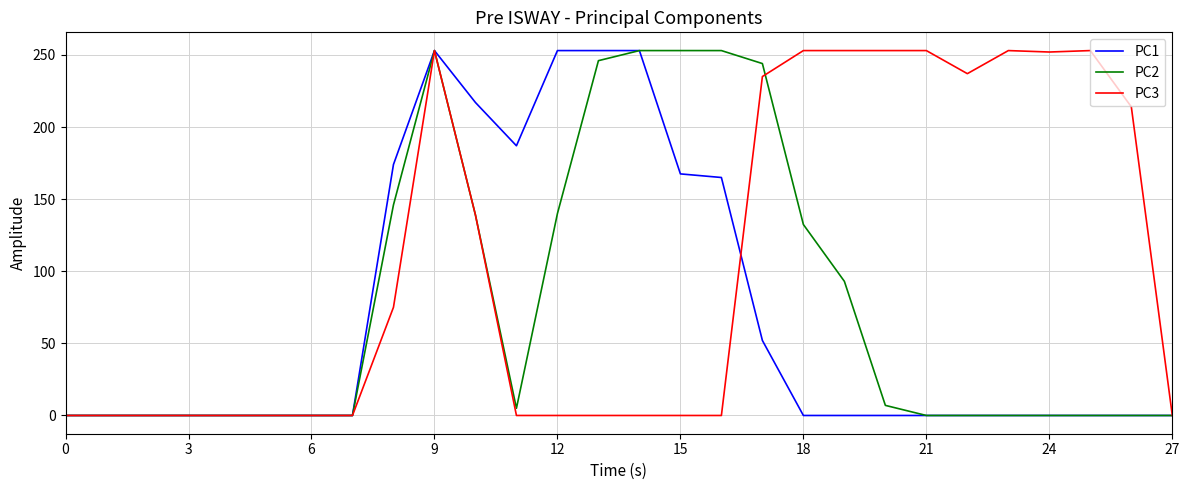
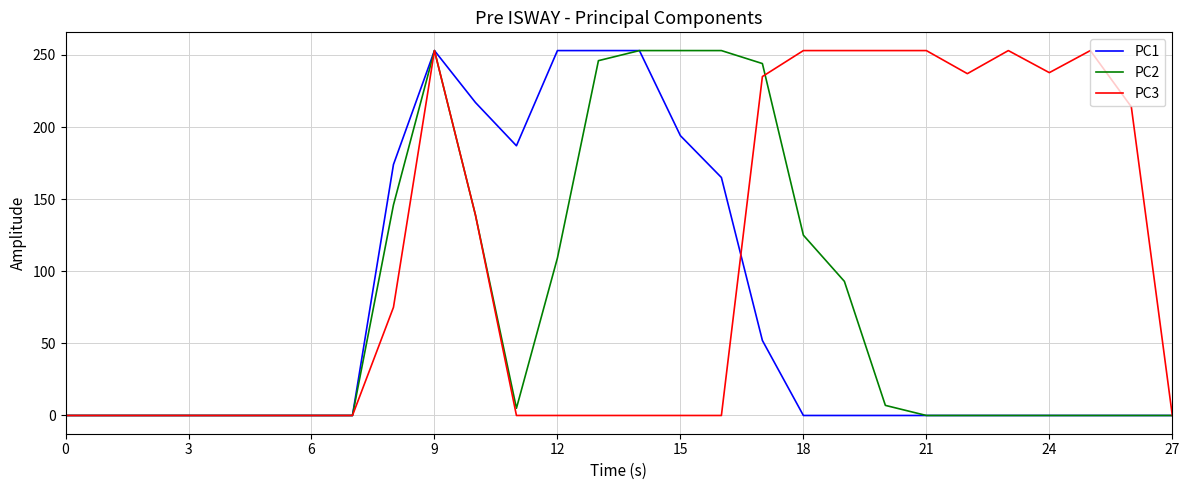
PC2, 12: 140 -> 109
PC1, 15: 168 -> 194
PC2, 18: 132 -> 125
PC3, 24: 252 -> 238
